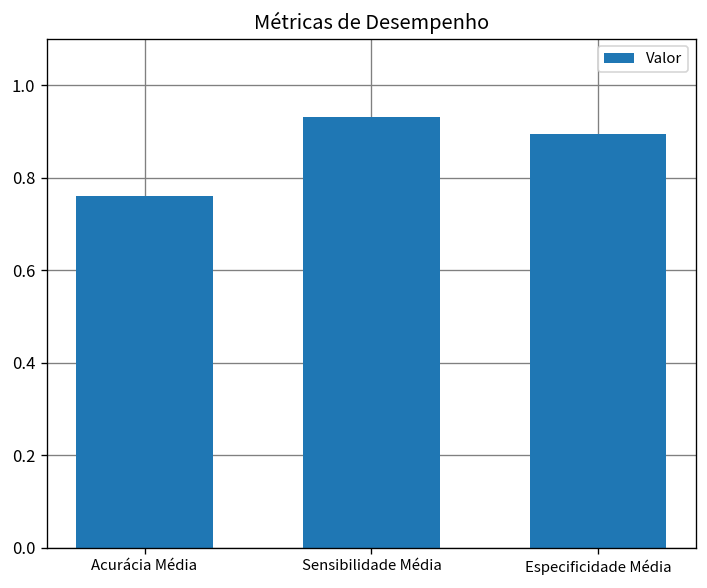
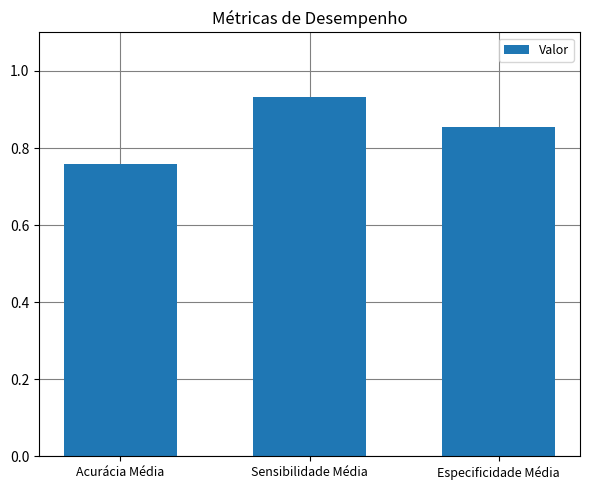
Especificidade Média: 0.89 -> 0.85
